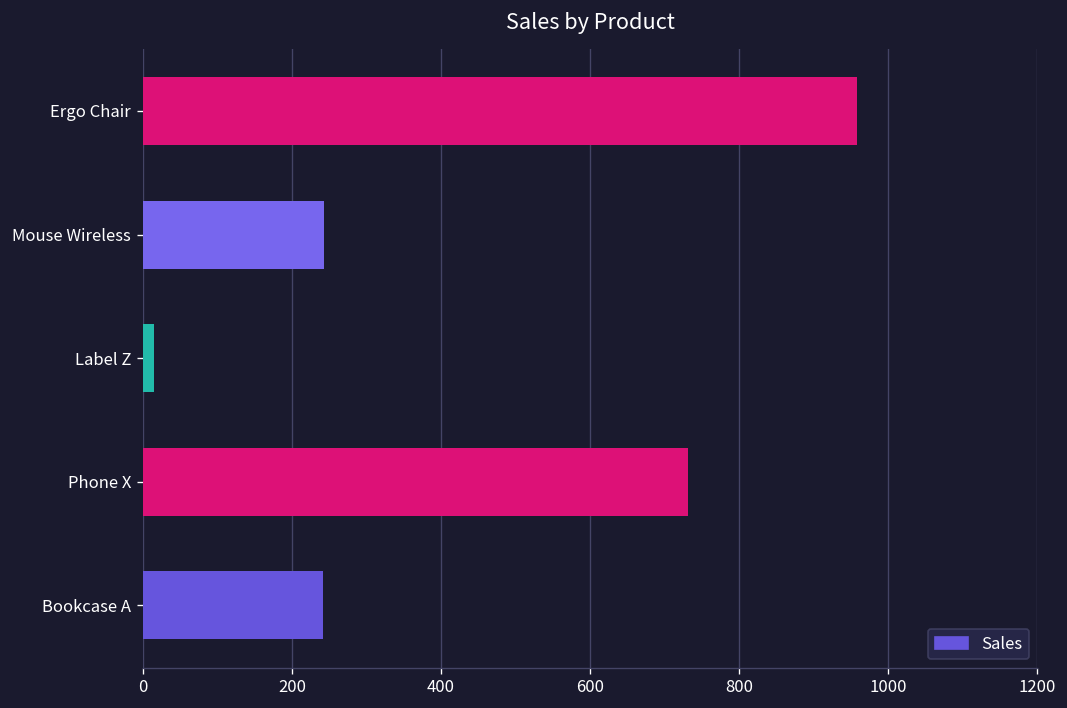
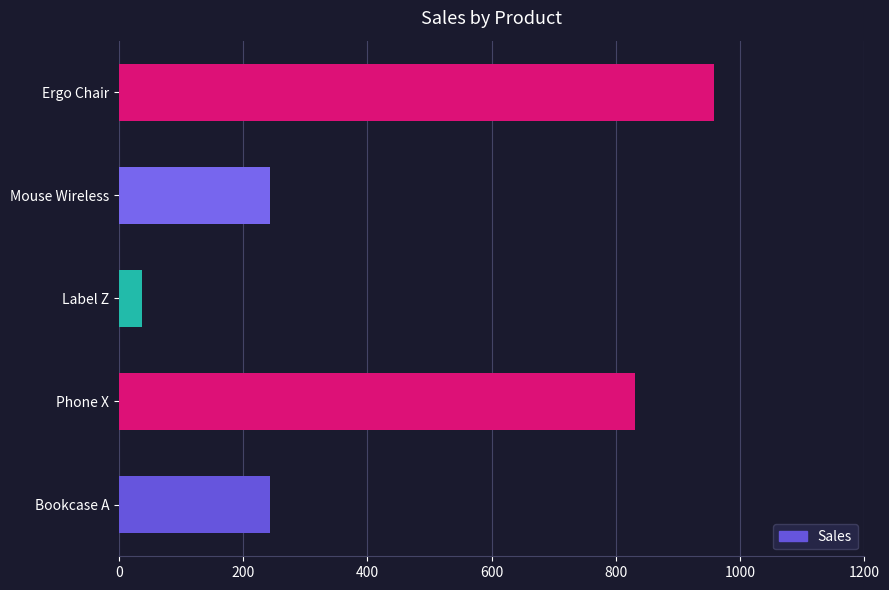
Label Z: 10 -> 40
Phone X: 730 -> 830
